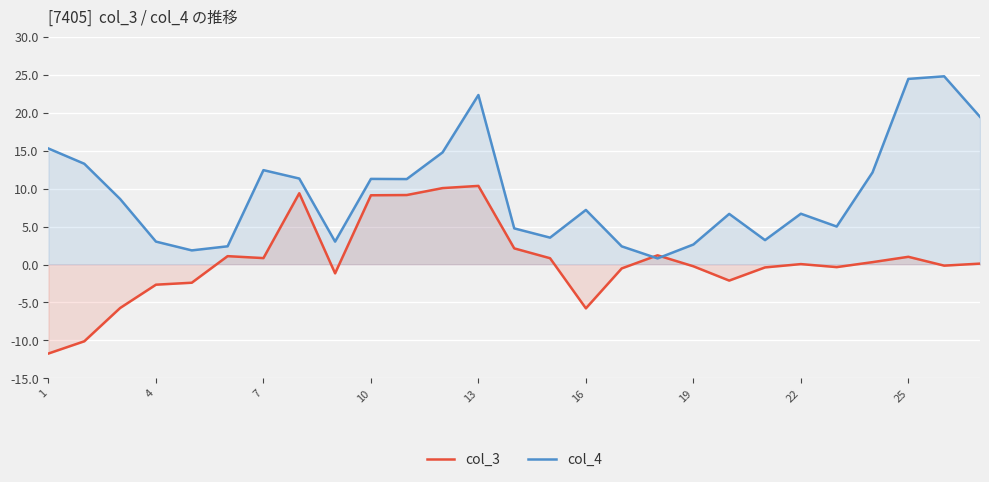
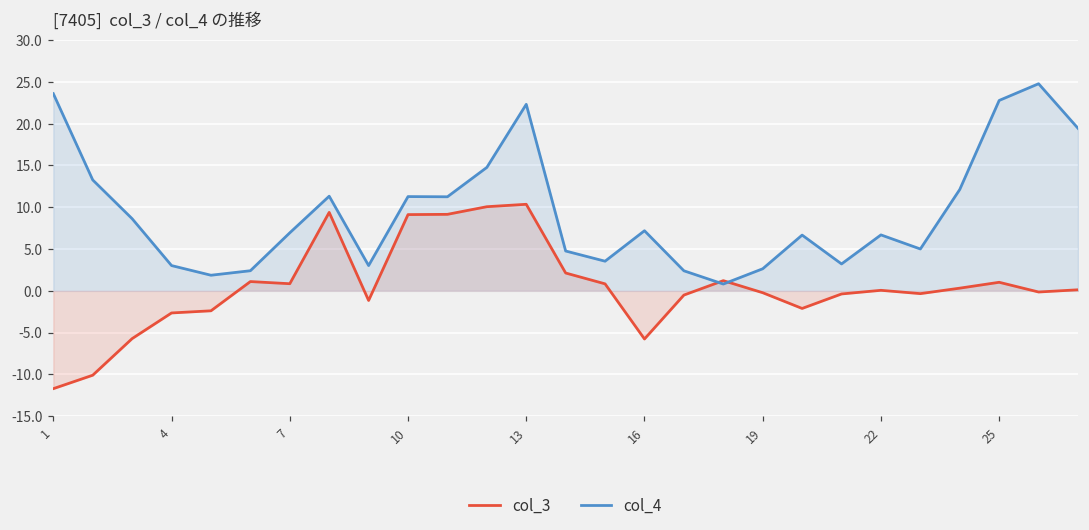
col_4, 1: 15 -> 24
col_4, 7: 12 -> 7
col_4, 25: 24 -> 23
